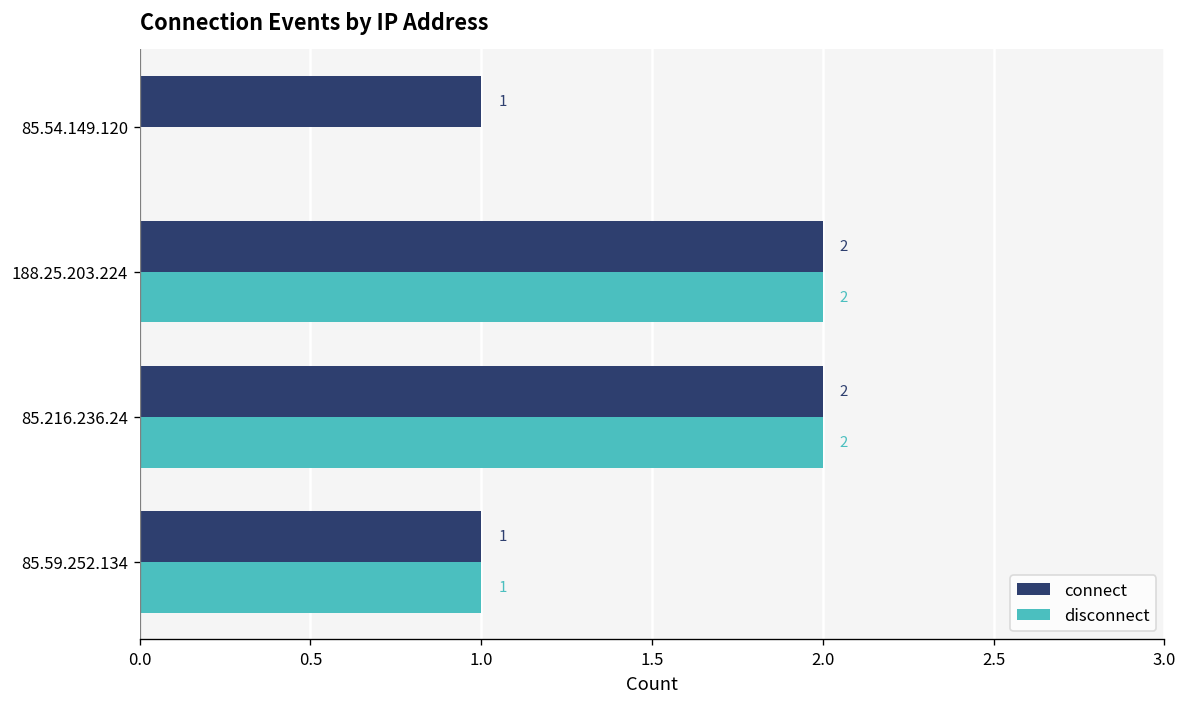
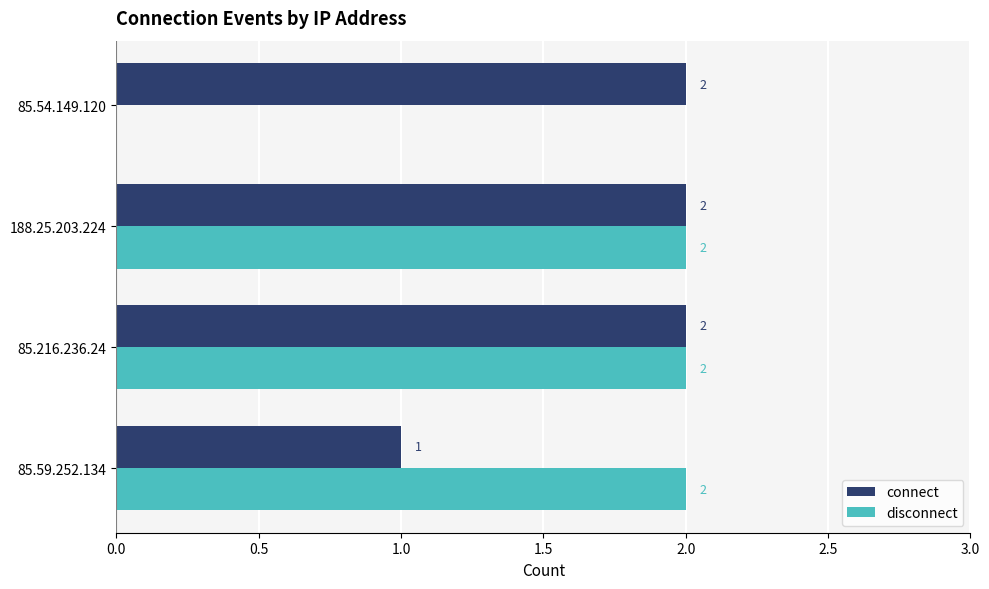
connect, 85.54.149.120: 1 -> 2
disconnect, 85.59.252.134: 1 -> 2
